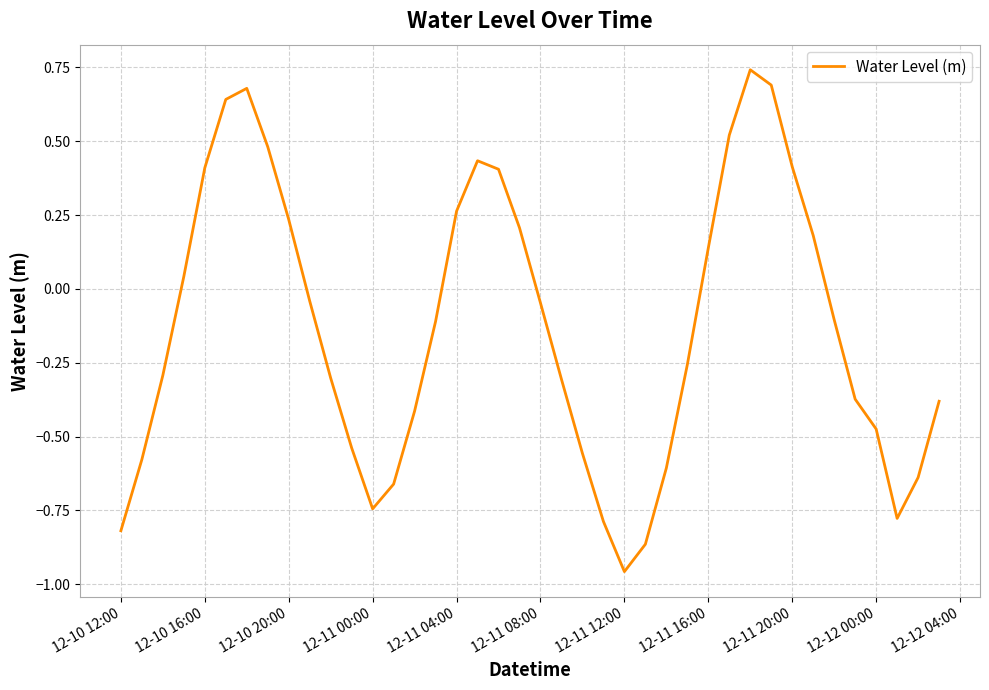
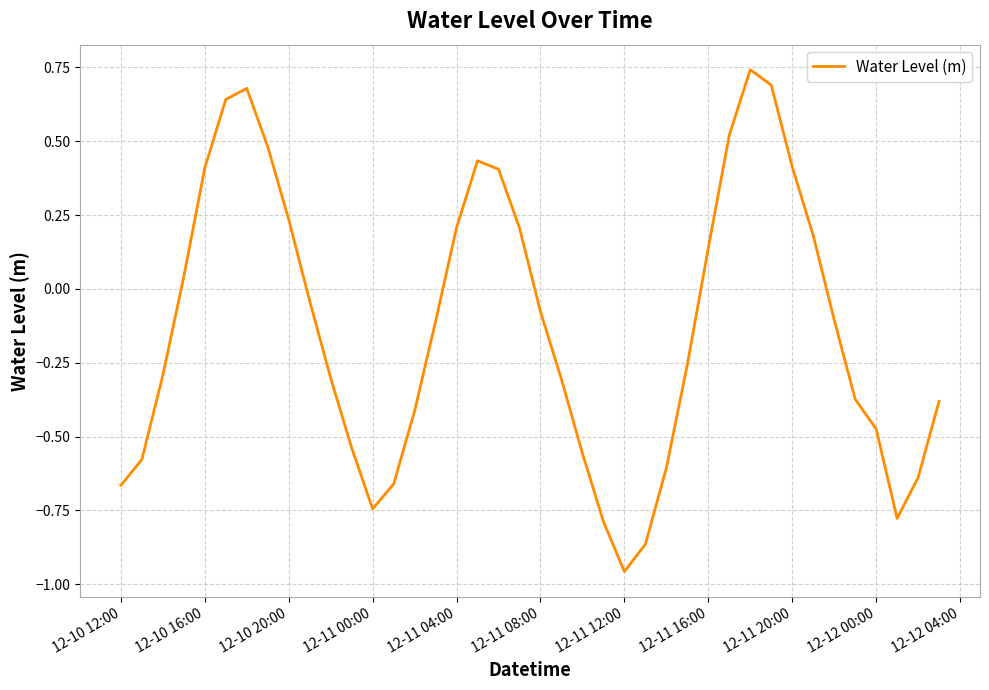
12-10 12:00: -0.82 -> -0.66
12-11 04:00: 0.26 -> 0.21
12-11 08:00: -0.05 -> -0.08
